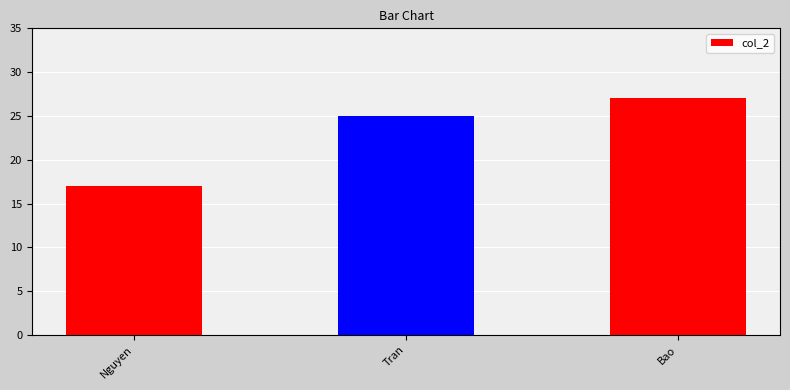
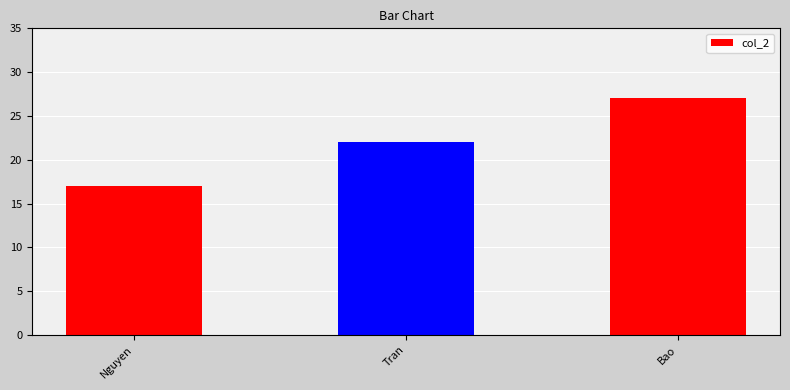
Tran: 25 -> 22
